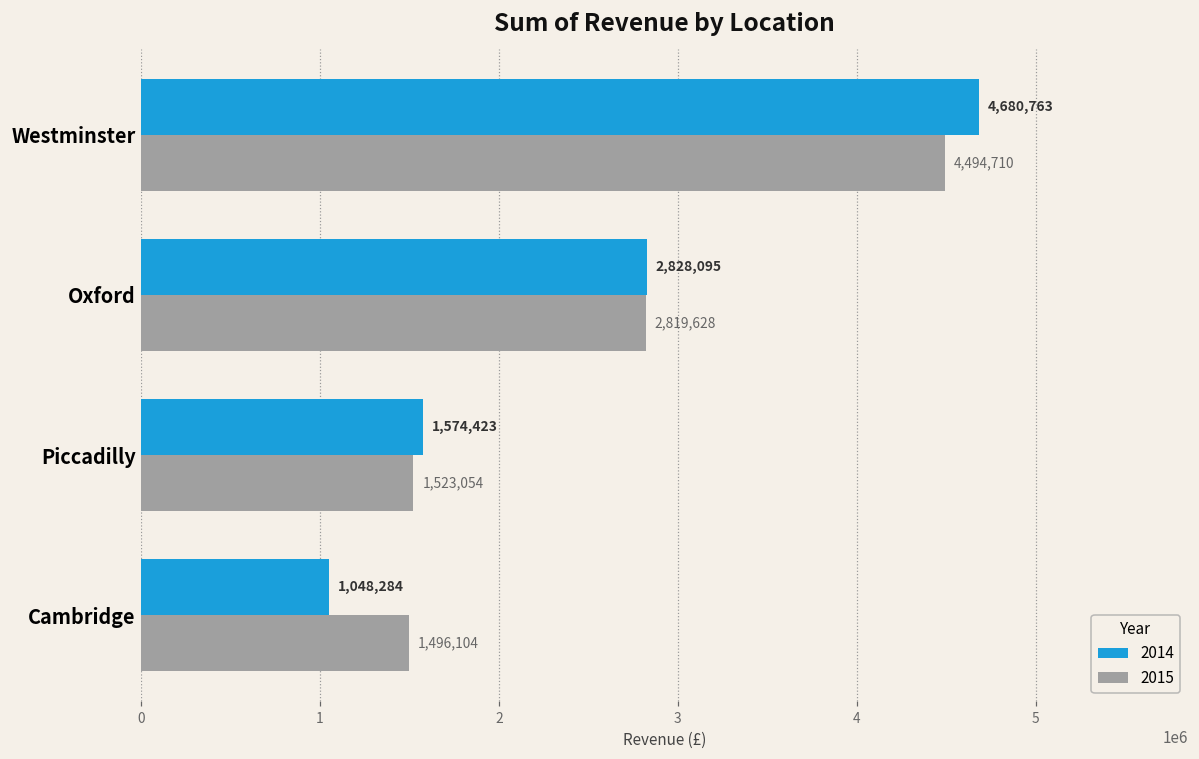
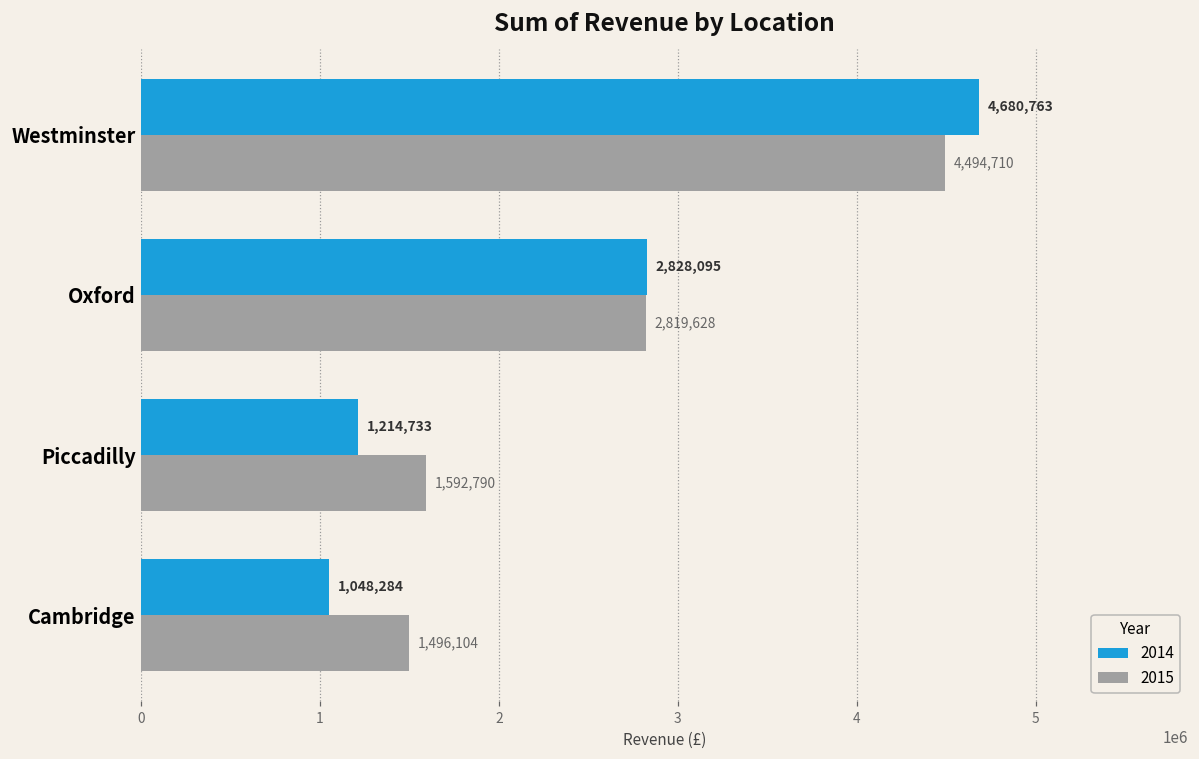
2014, Piccadilly: 1,574,423 -> 1,214,733
2015, Piccadilly: 1,523,054 -> 1,592,790
